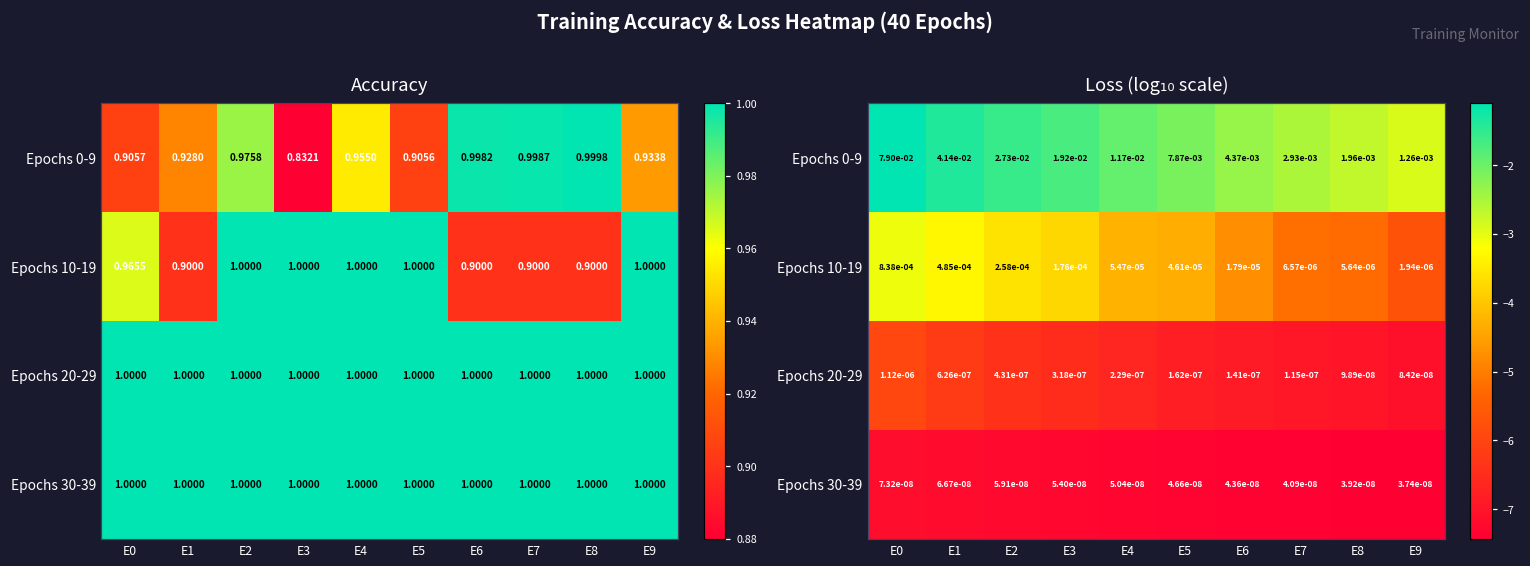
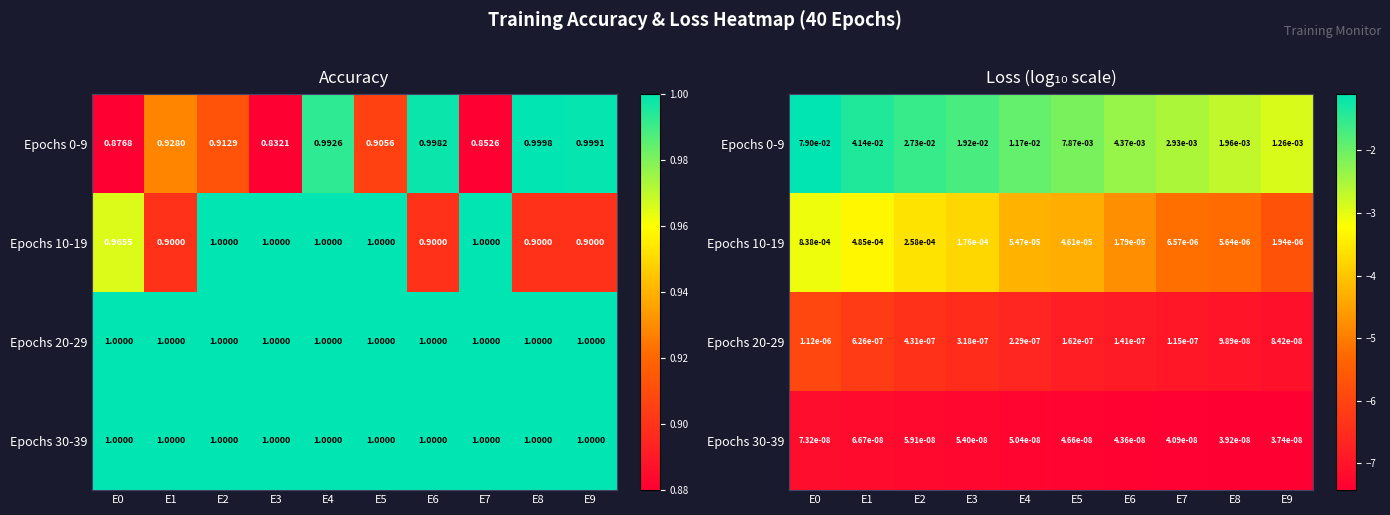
Accuracy, Epochs 0-9, E0: 0.9057 -> 0.8768
Accuracy, Epochs 0-9, E2: 0.9758 -> 0.9129
Accuracy, Epochs 0-9, E4: 0.9550 -> 0.9926
Accuracy, Epochs 0-9, E7: 0.9987 -> 0.8526
Accuracy, Epochs 0-9, E9: 0.9338 -> 0.9991
Accuracy, Epochs 10-19, E7: 0.9000 -> 1.0000
Accuracy, Epochs 10-19, E9: 1.0000 -> 0.9000
